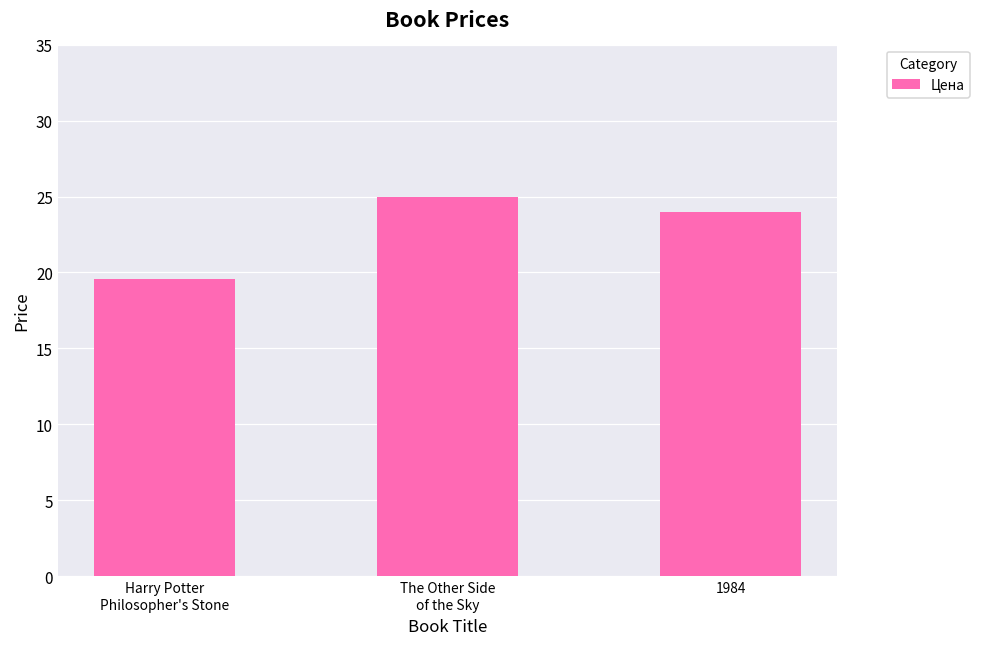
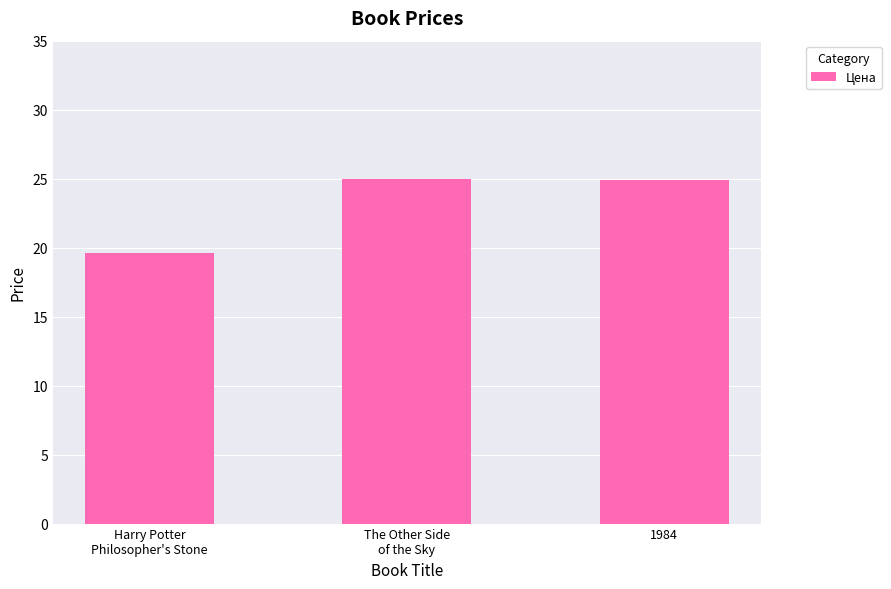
1984: 24.0 -> 24.9
